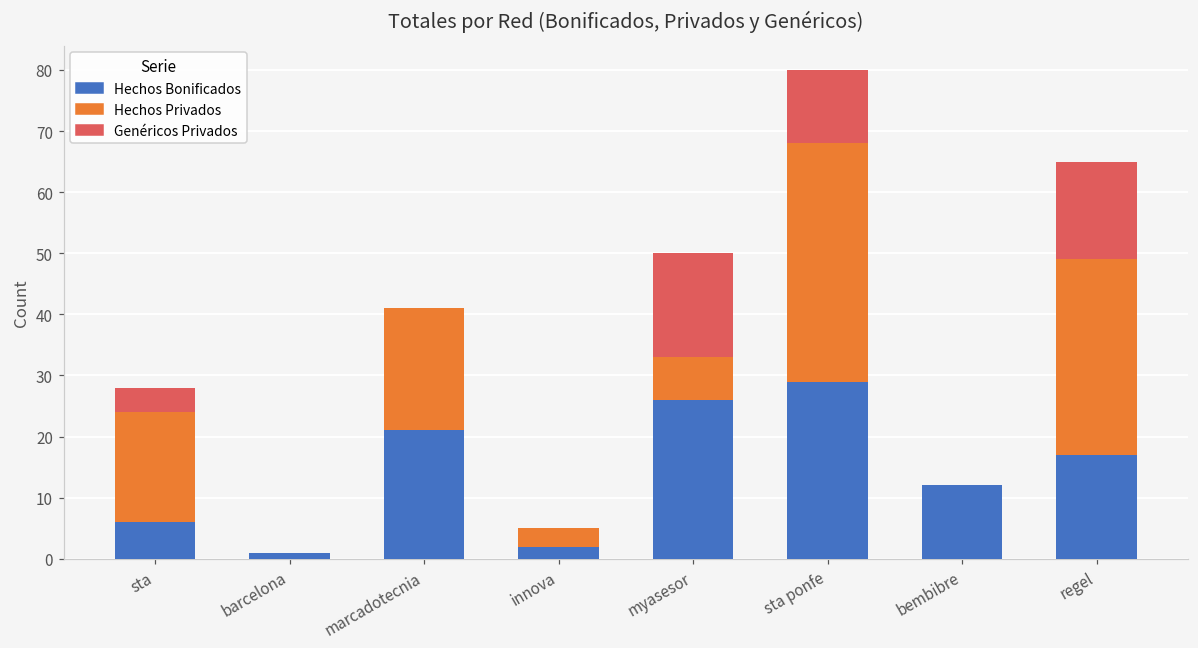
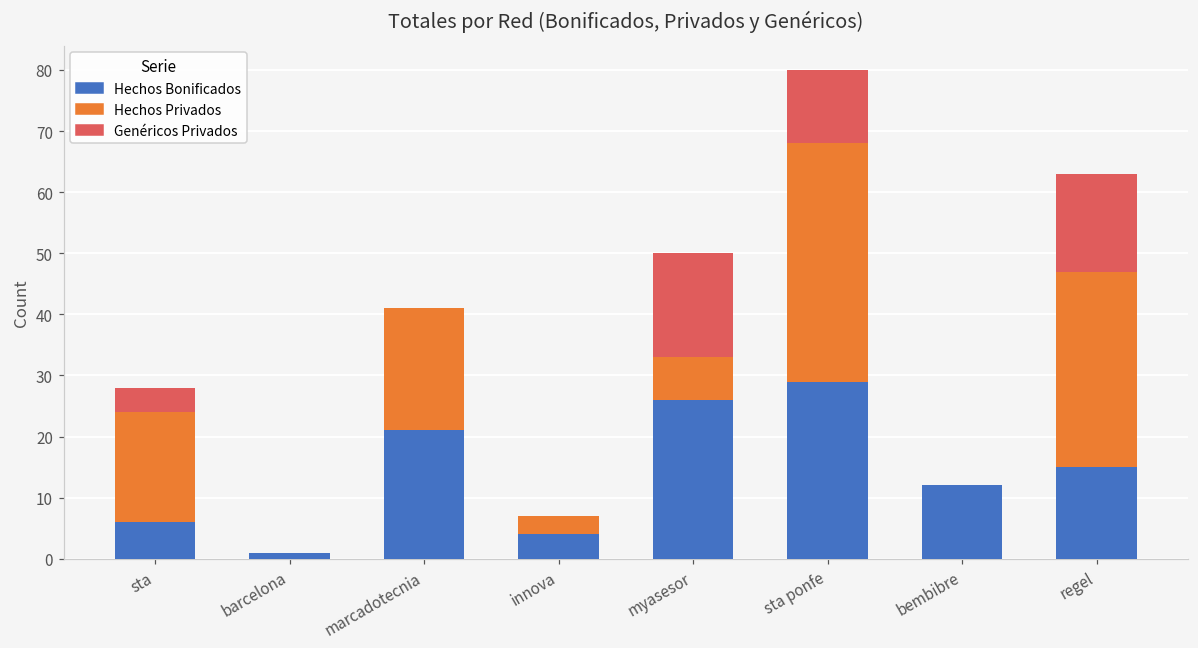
Hechos Bonificados, innova: 2 -> 4
Hechos Bonificados, regel: 17 -> 15
